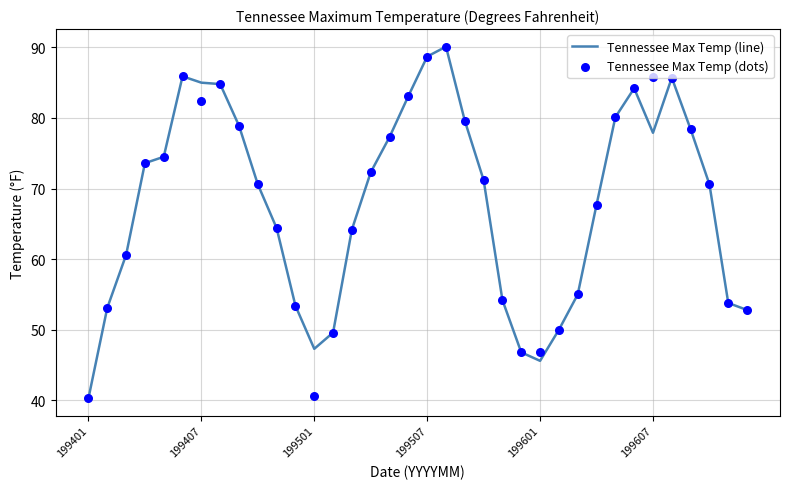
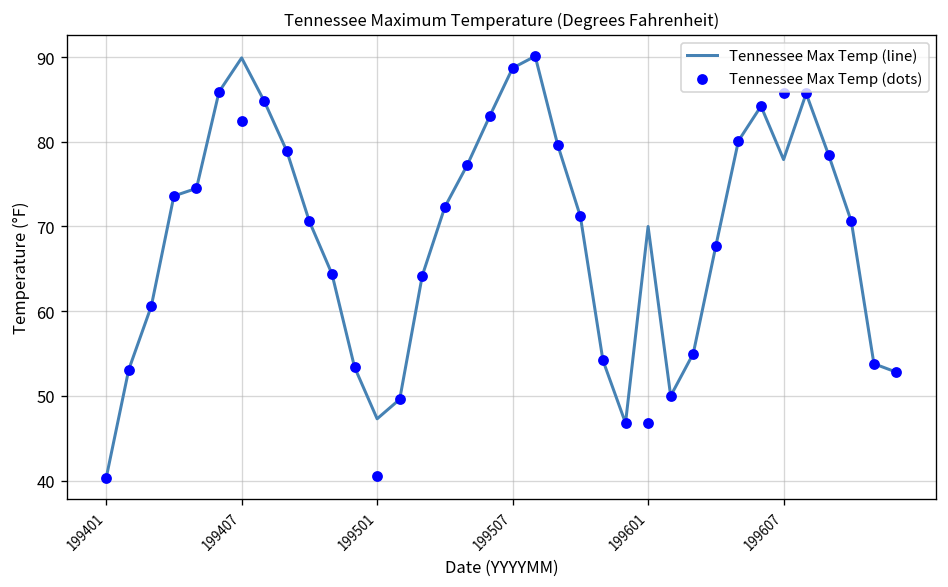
Tennessee Max Temp (line), 199407: 85 -> 90
Tennessee Max Temp (line), 199601: 46 -> 70
